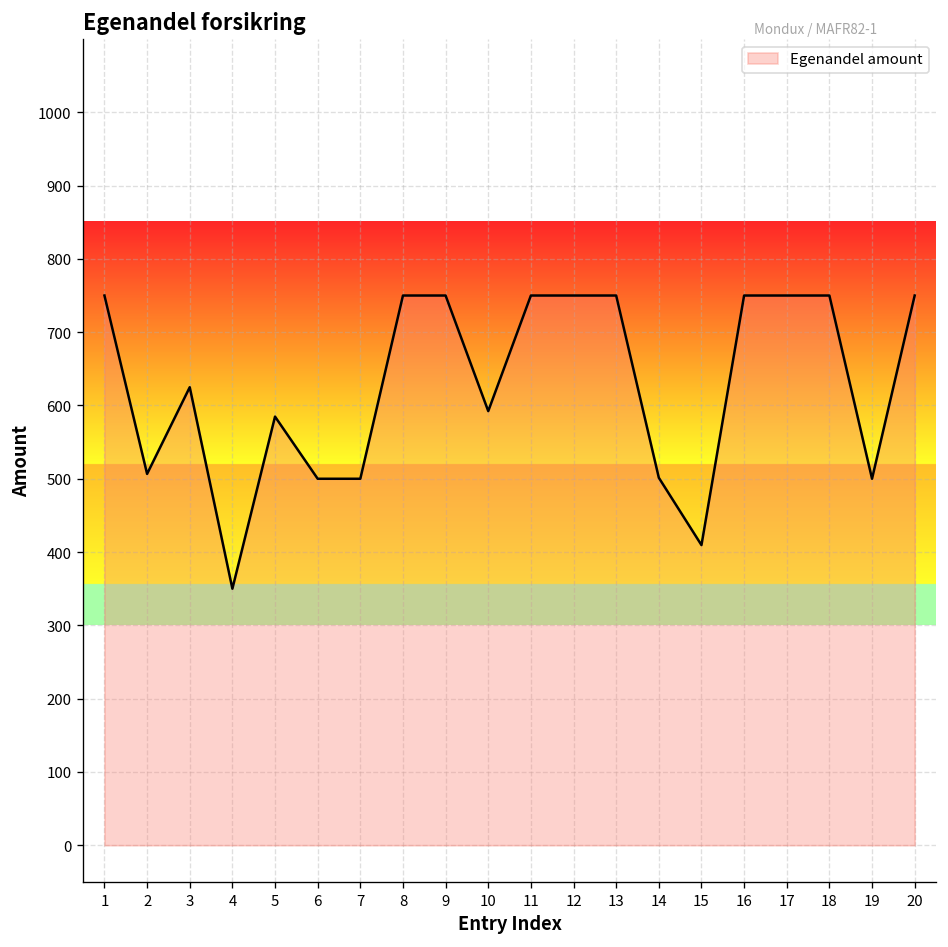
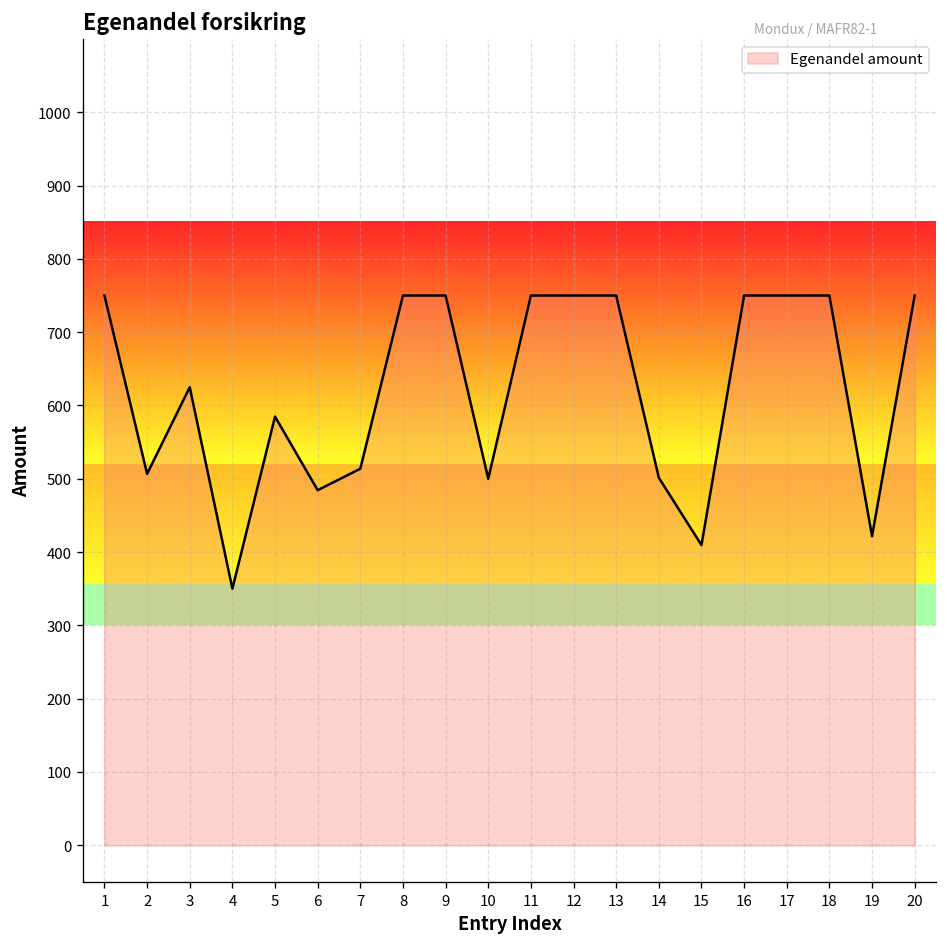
6: 500 -> 480
7: 500 -> 510
10: 590 -> 500
19: 500 -> 420
